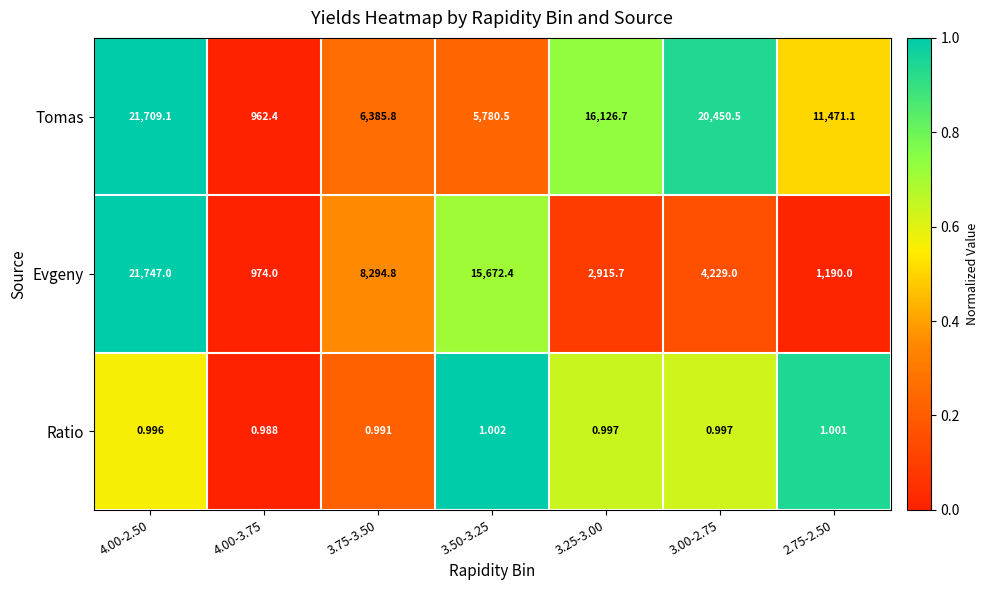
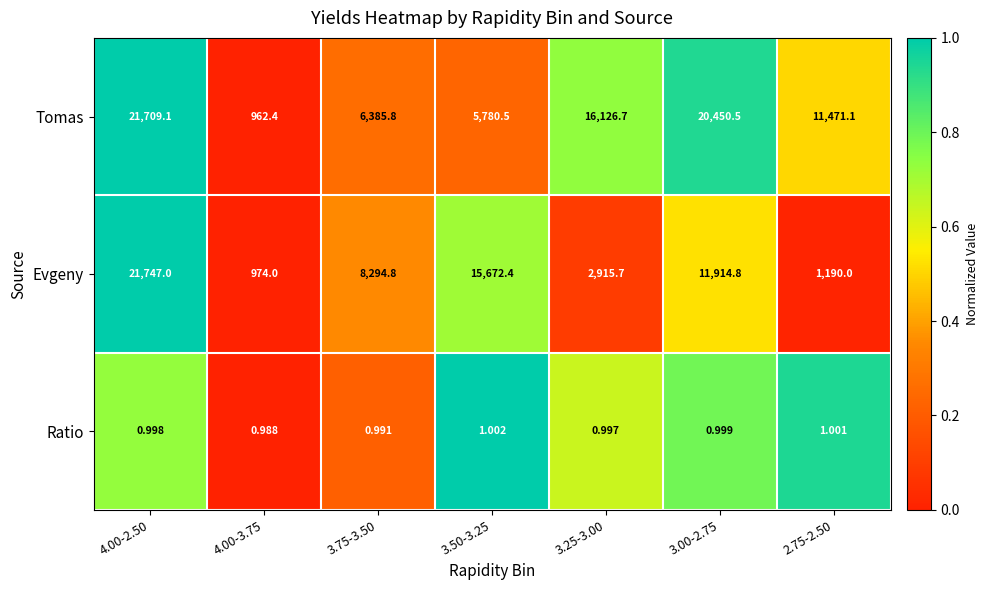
Evgeny, 3.00-2.75: 4,229.0 -> 11,914.8
Ratio, 4.00-2.50: 0.996 -> 0.998
Ratio, 3.00-2.75: 0.997 -> 0.999
